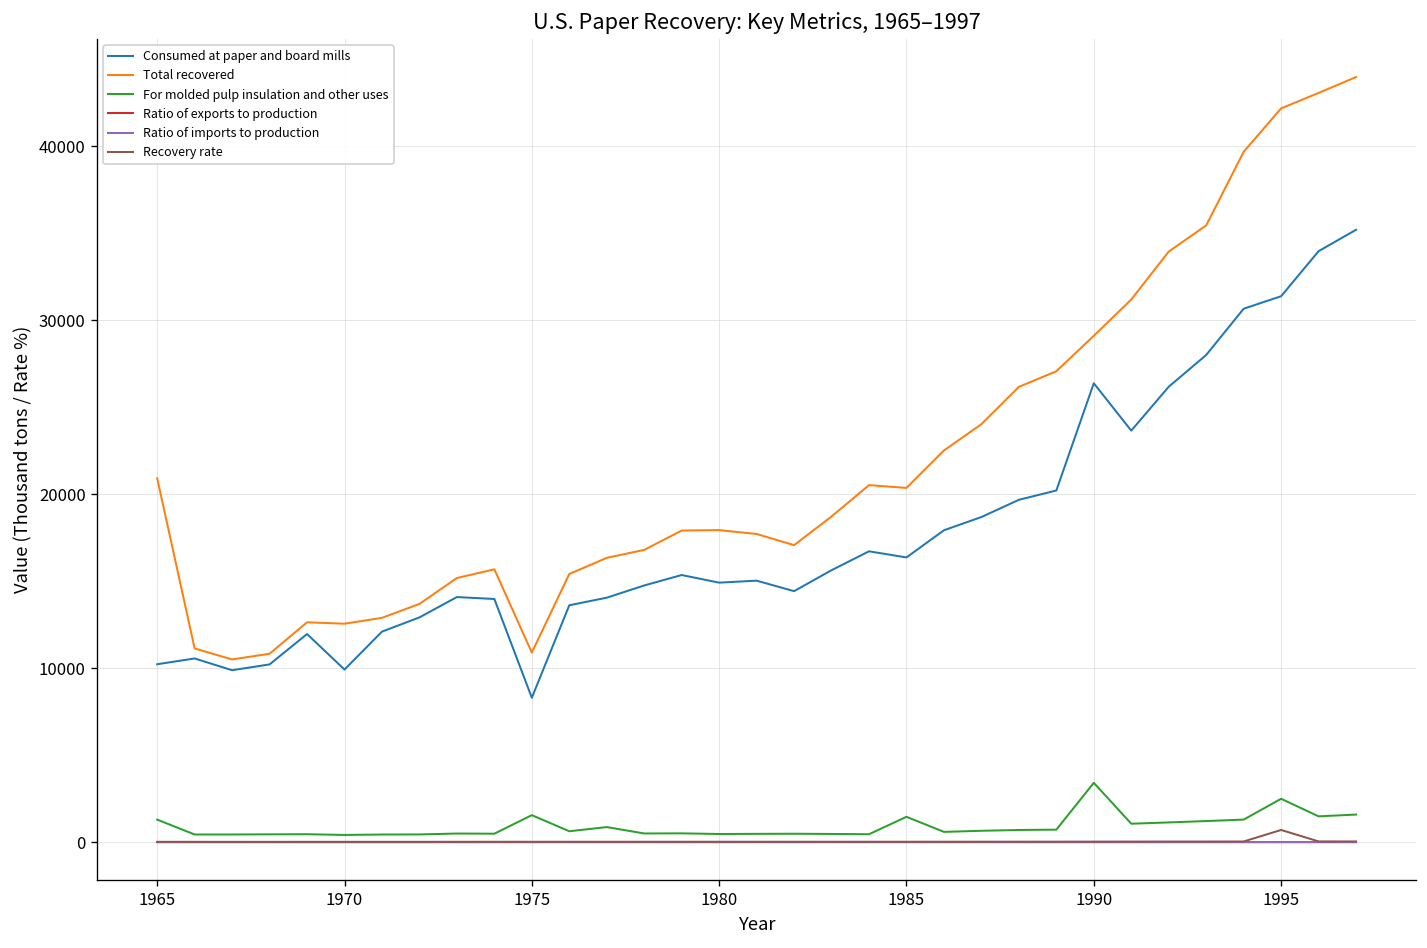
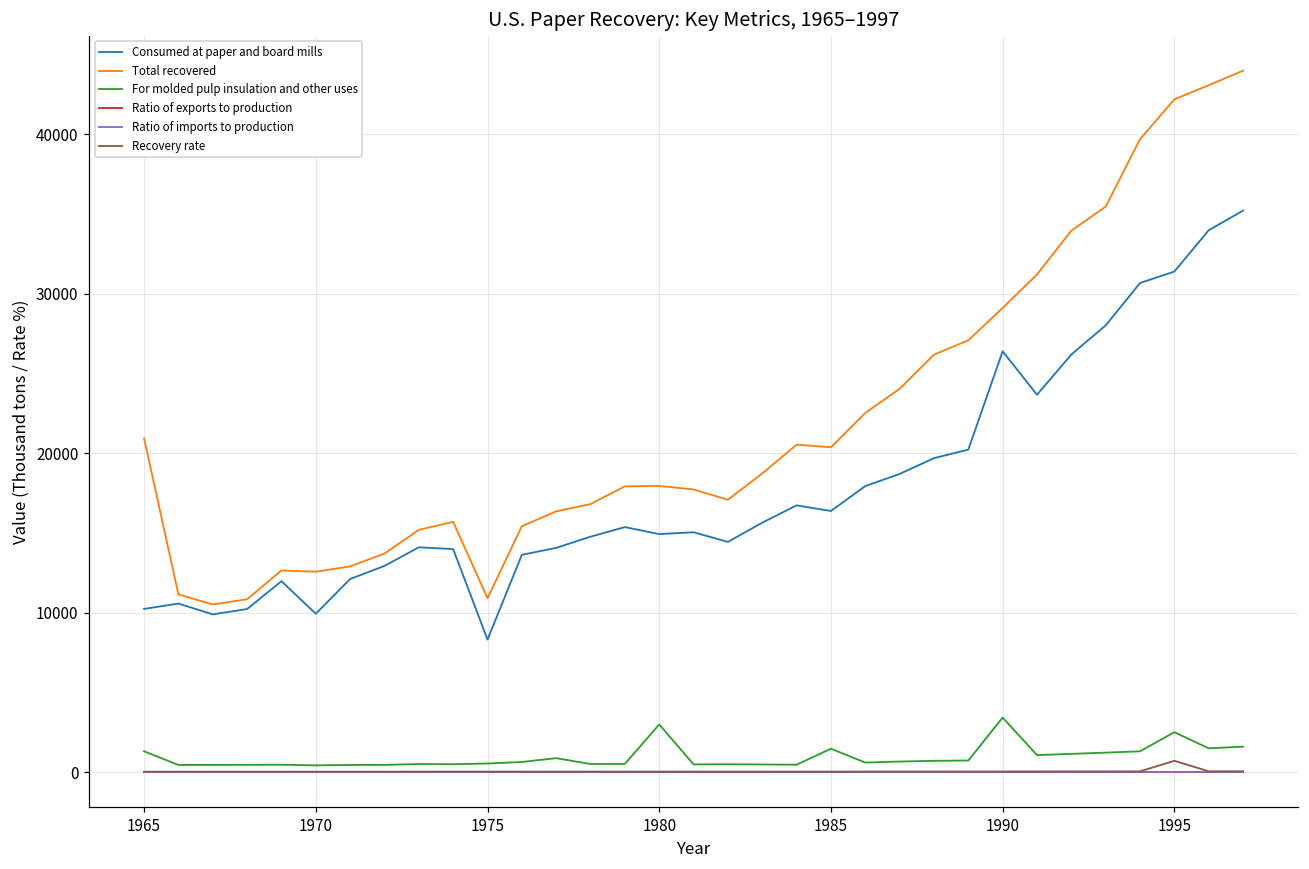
For molded pulp insulation and other uses, 1975: 1600 -> 500
For molded pulp insulation and other uses, 1980: 500 -> 3000
